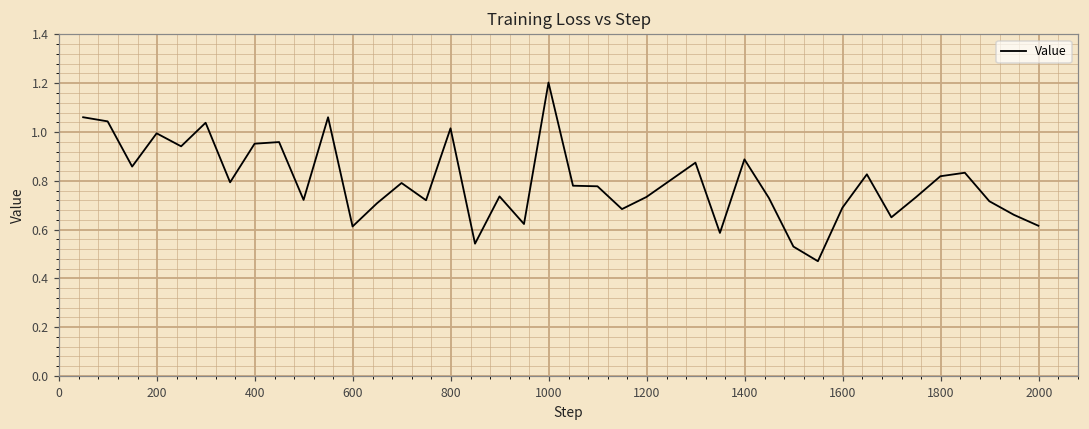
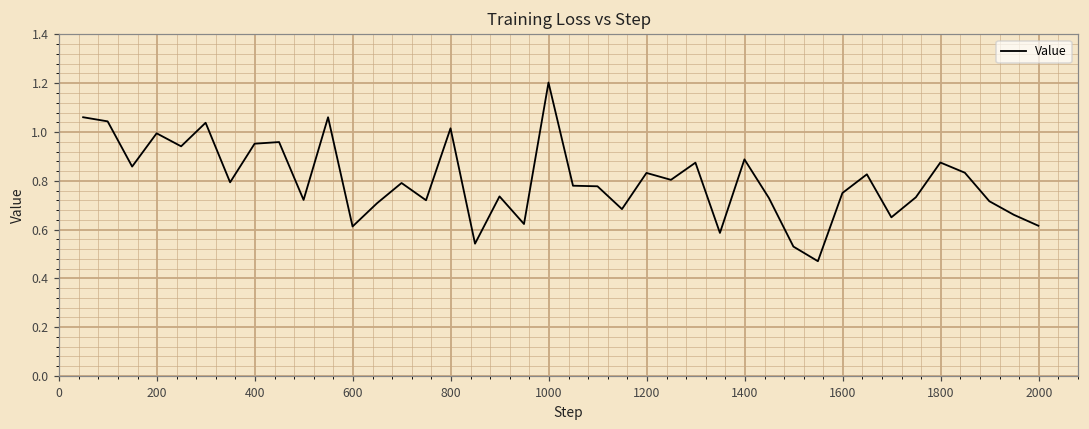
1200: 0.73 -> 0.83
1600: 0.69 -> 0.75
1800: 0.82 -> 0.88
